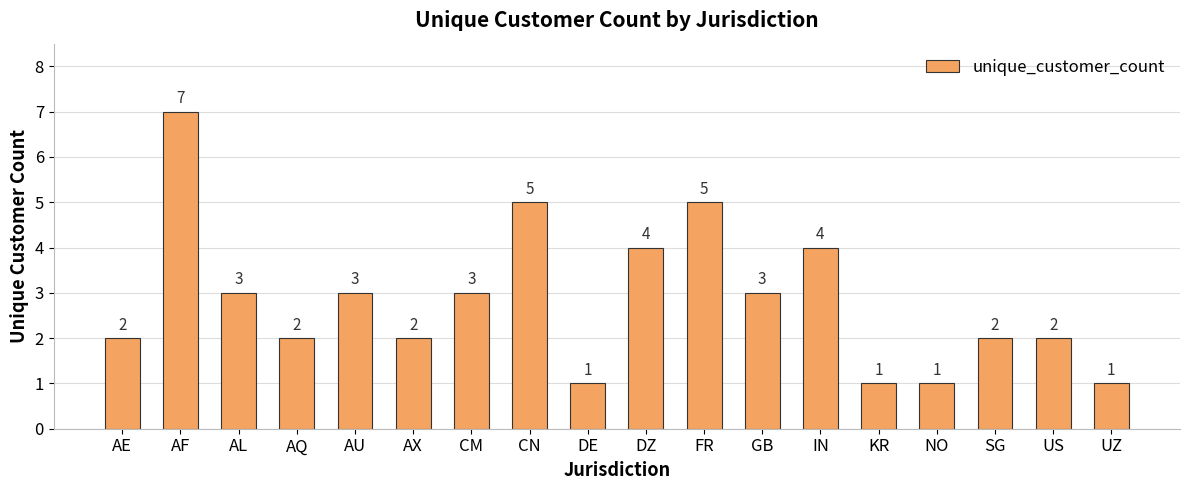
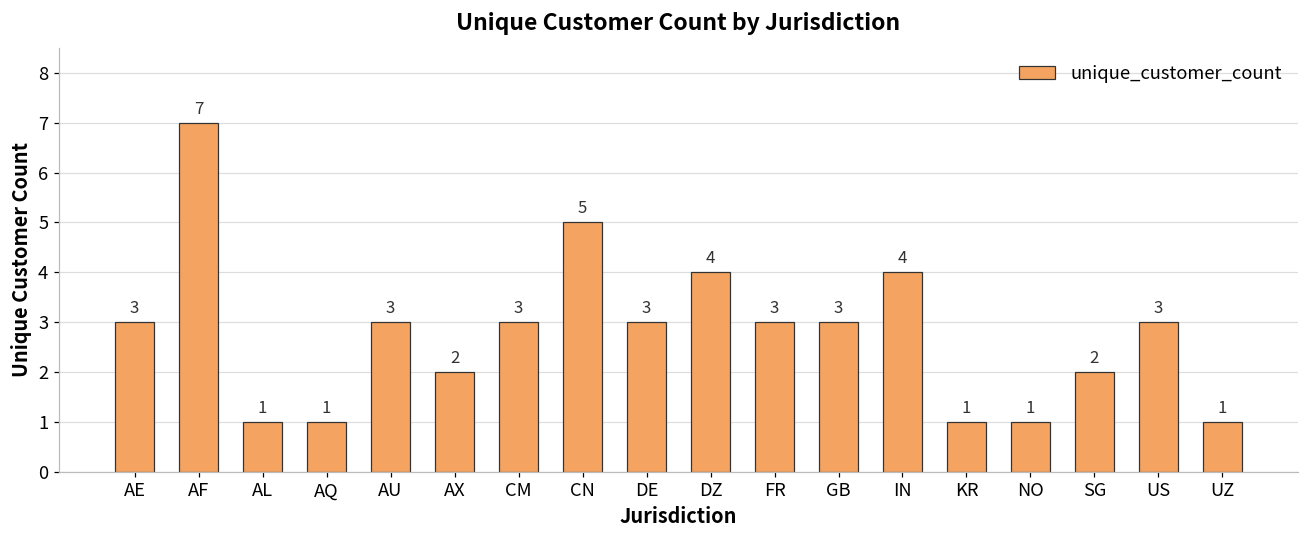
AE: 2 -> 3
AL: 3 -> 1
AQ: 2 -> 1
DE: 1 -> 3
FR: 5 -> 3
US: 2 -> 3
